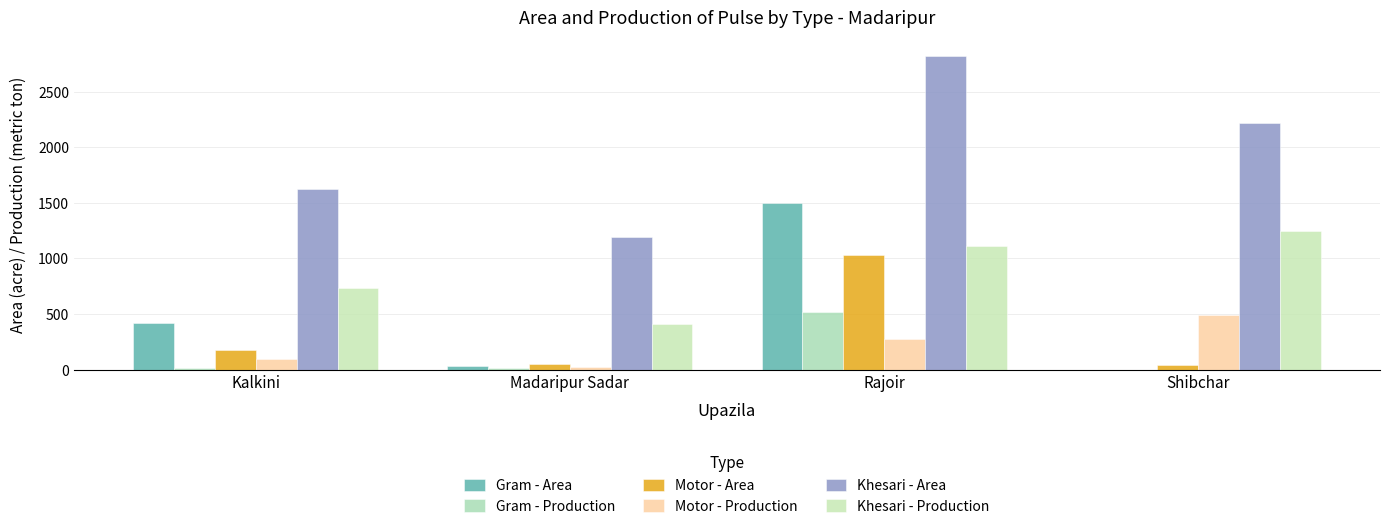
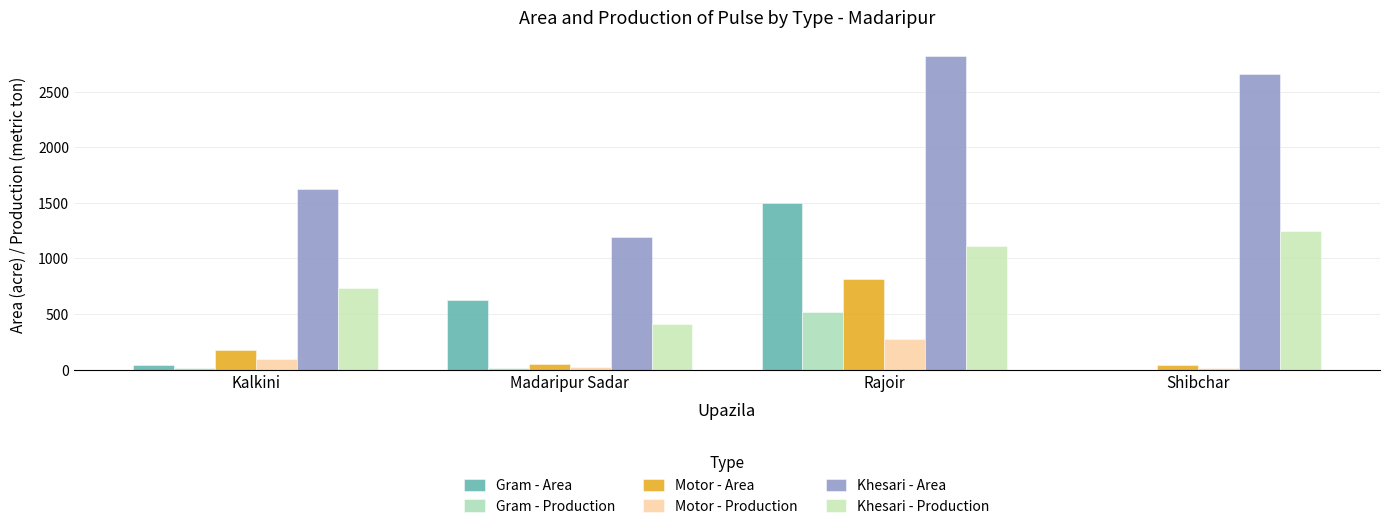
Gram - Area, Kalkini: 420 -> 40
Gram - Area, Madaripur Sadar: 30 -> 630
Motor - Area, Rajoir: 1030 -> 820
Motor - Production, Shibchar: 490 -> 10
Khesari - Area, Shibchar: 2220 -> 2660
